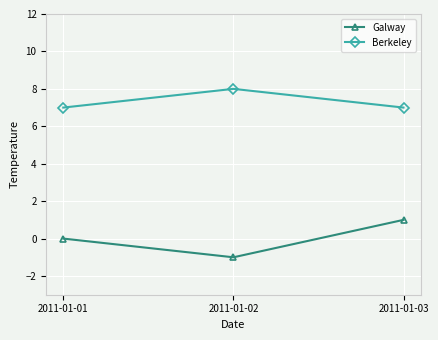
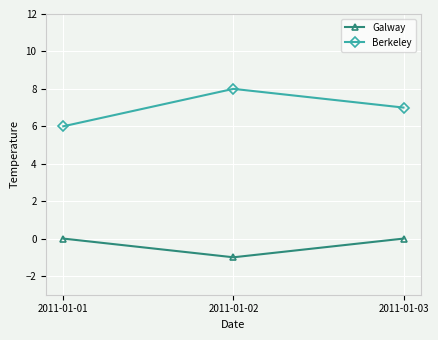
Berkeley, 2011-01-01: 7 -> 6
Galway, 2011-01-03: 1 -> 0
